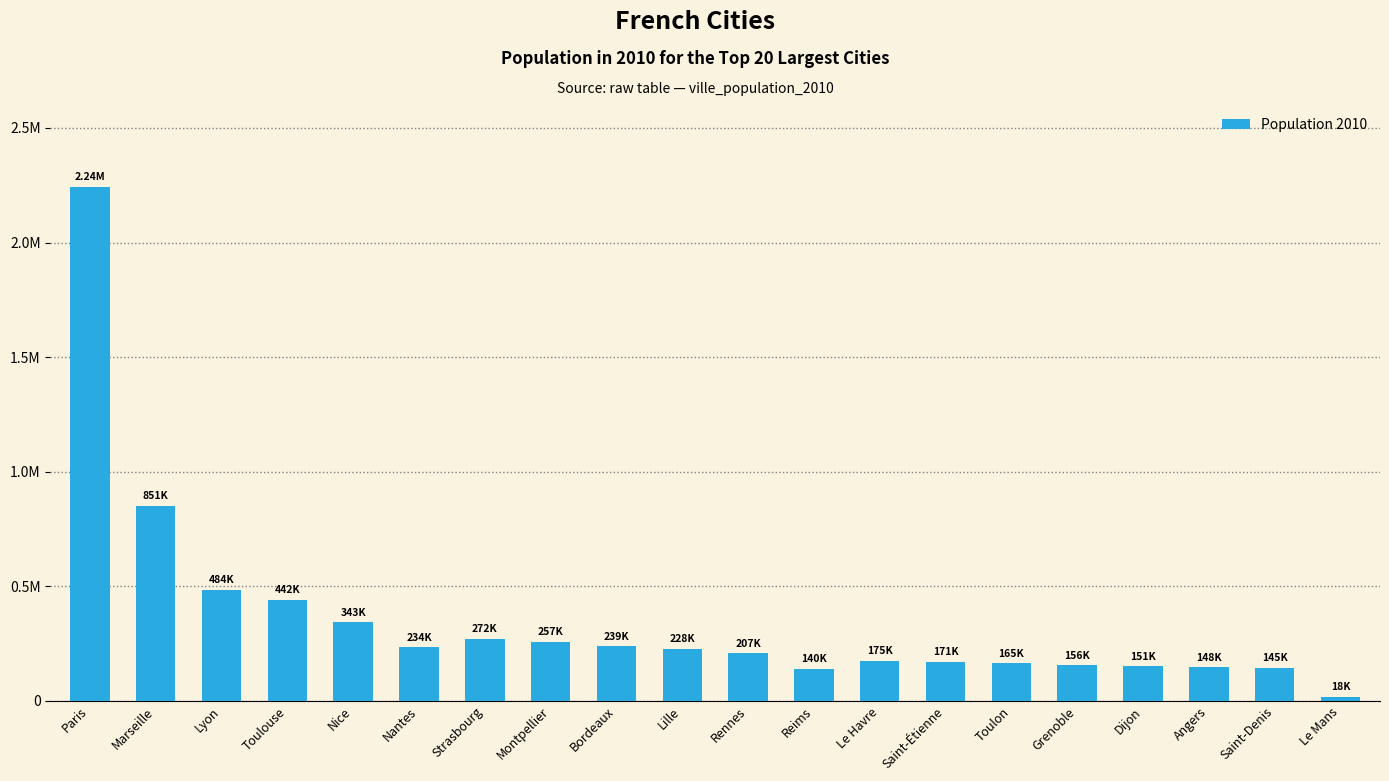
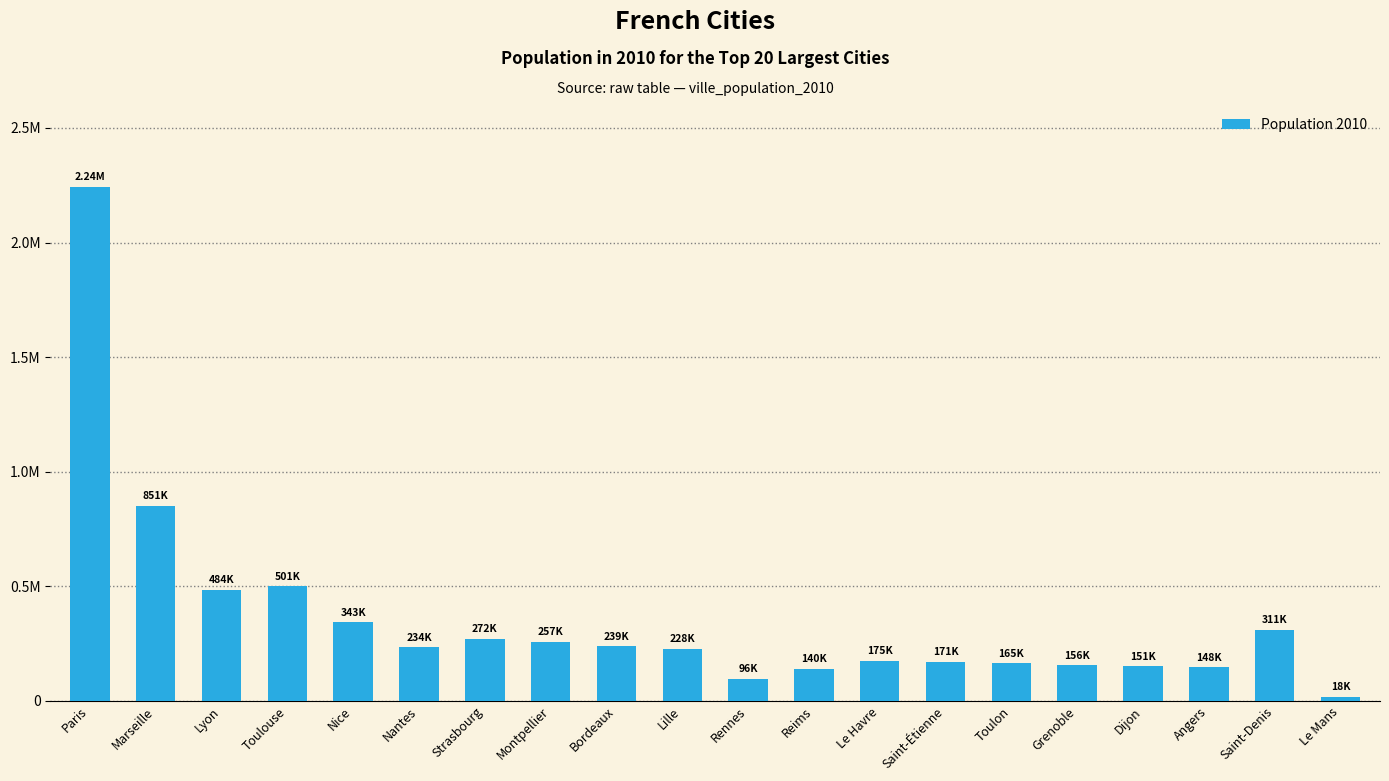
Toulouse: 442K -> 501K
Rennes: 207K -> 96K
Saint-Denis: 145K -> 311K
